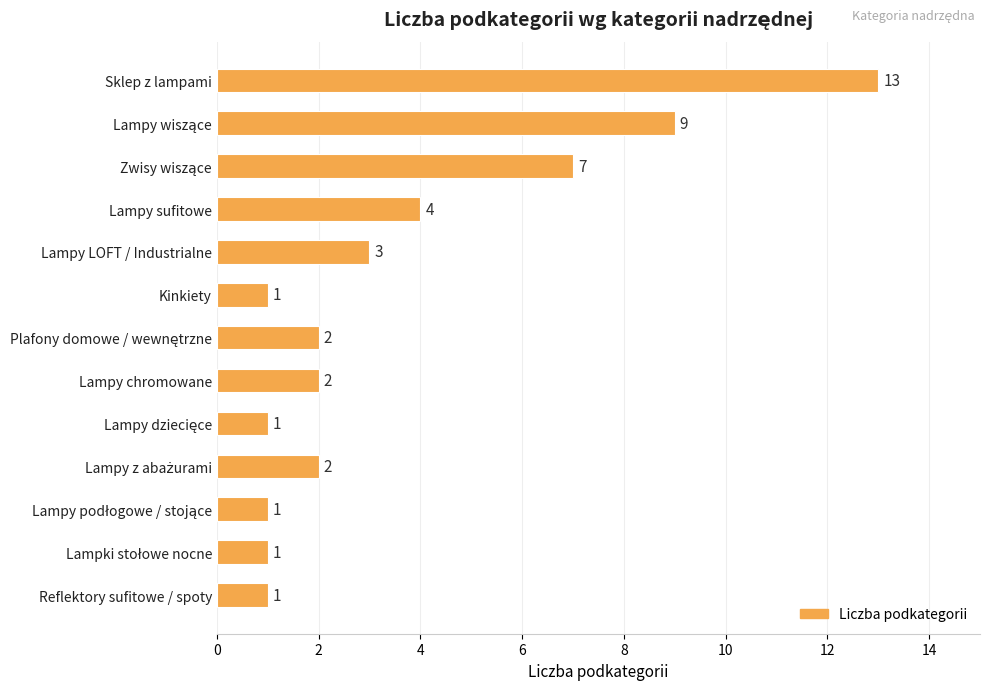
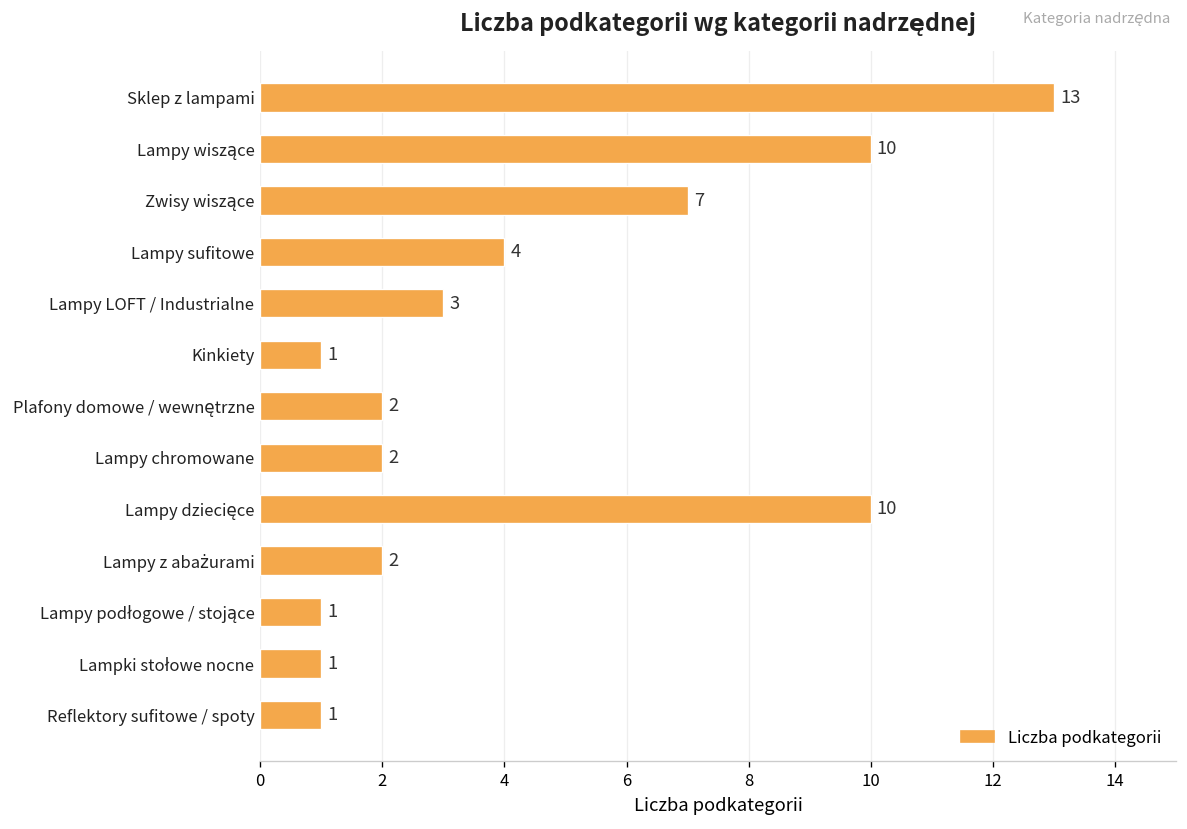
Lampy wiszące: 9 -> 10
Lampy dziecięce: 1 -> 10
